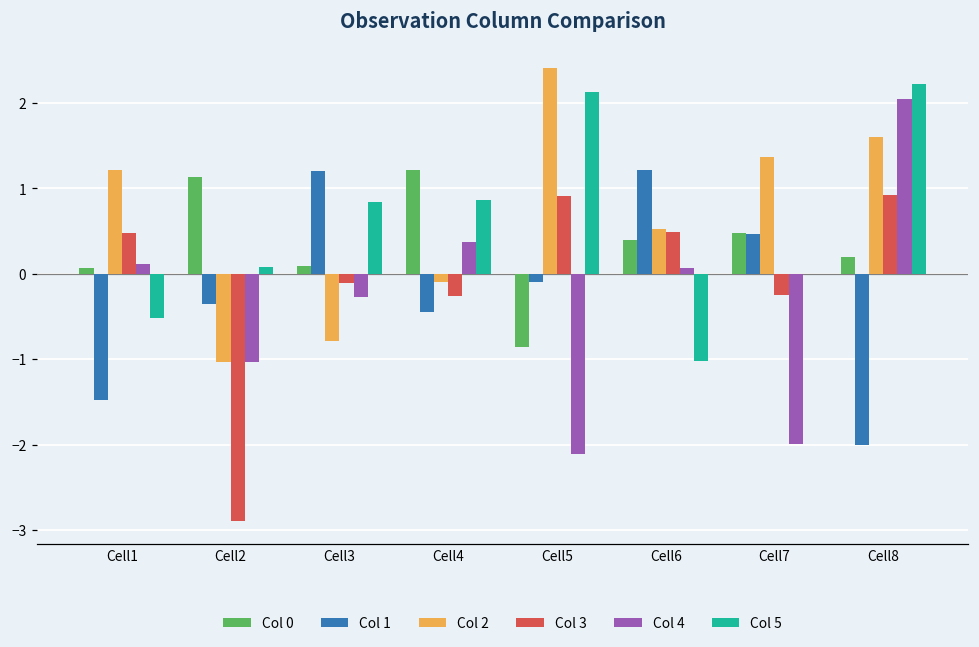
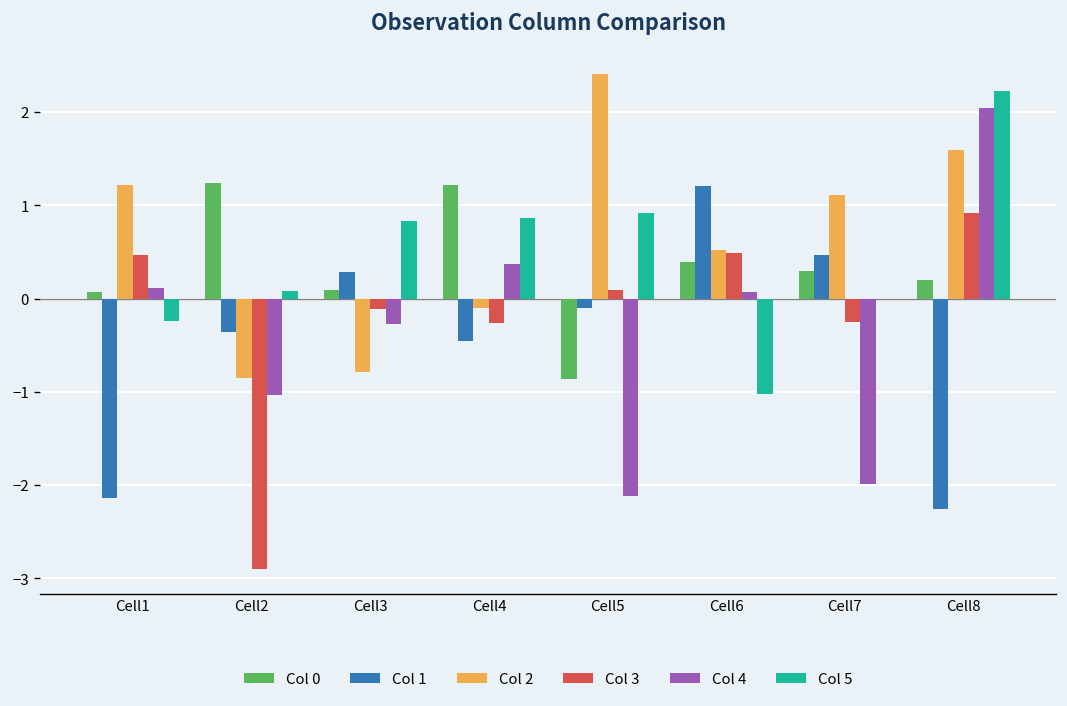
Col 1, Cell1: -1.5 -> -2.1
Col 5, Cell1: -0.5 -> -0.2
Col 0, Cell2: 1.1 -> 1.2
Col 2, Cell2: -1.0 -> -0.9
Col 1, Cell3: 1.2 -> 0.3
Col 3, Cell5: 0.9 -> 0.1
Col 5, Cell5: 2.1 -> 0.9
Col 0, Cell7: 0.5 -> 0.3
Col 2, Cell7: 1.4 -> 1.1
Col 1, Cell8: -2.0 -> -2.3
